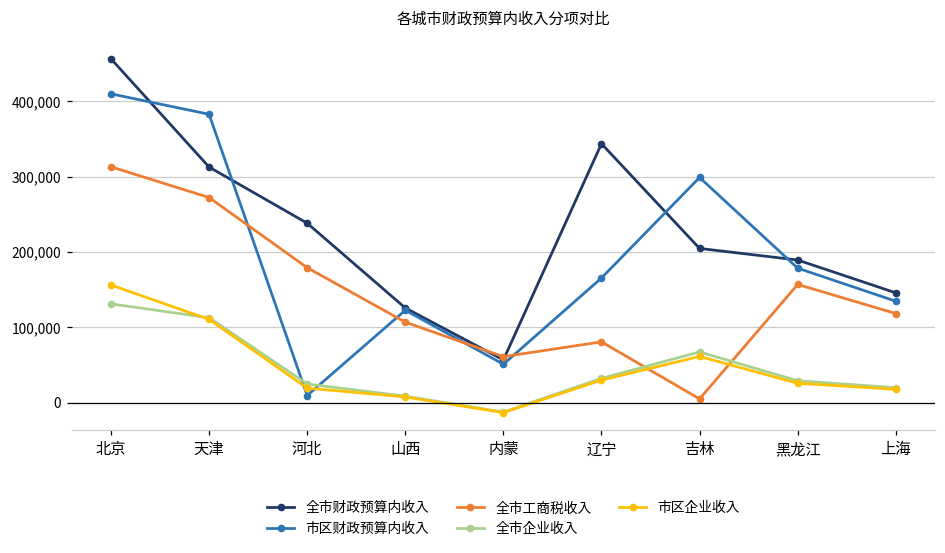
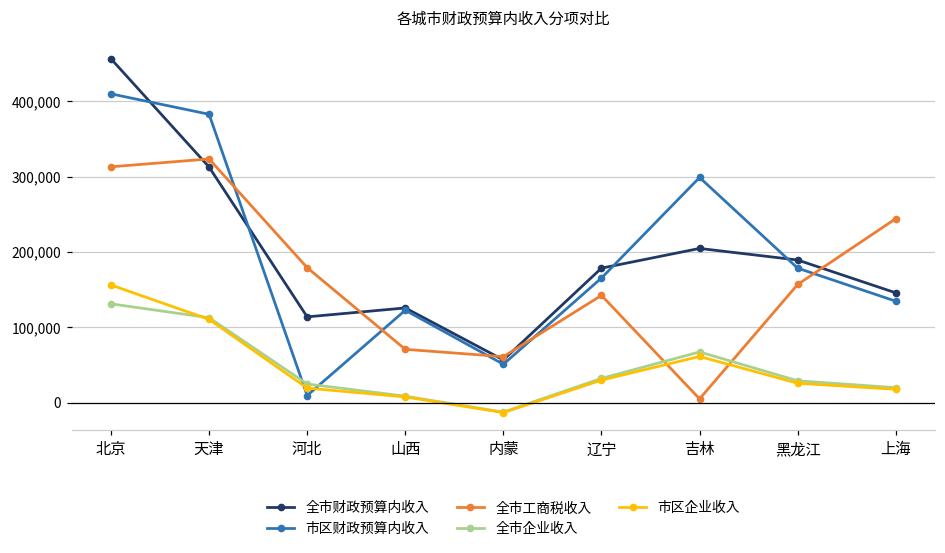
全市工商税收入, 天津: 270,000 -> 320,000
全市财政预算内收入, 河北: 240,000 -> 110,000
全市工商税收入, 山西: 110,000 -> 70,000
全市财政预算内收入, 辽宁: 340,000 -> 180,000
全市工商税收入, 辽宁: 80,000 -> 140,000
全市工商税收入, 上海: 120,000 -> 240,000
